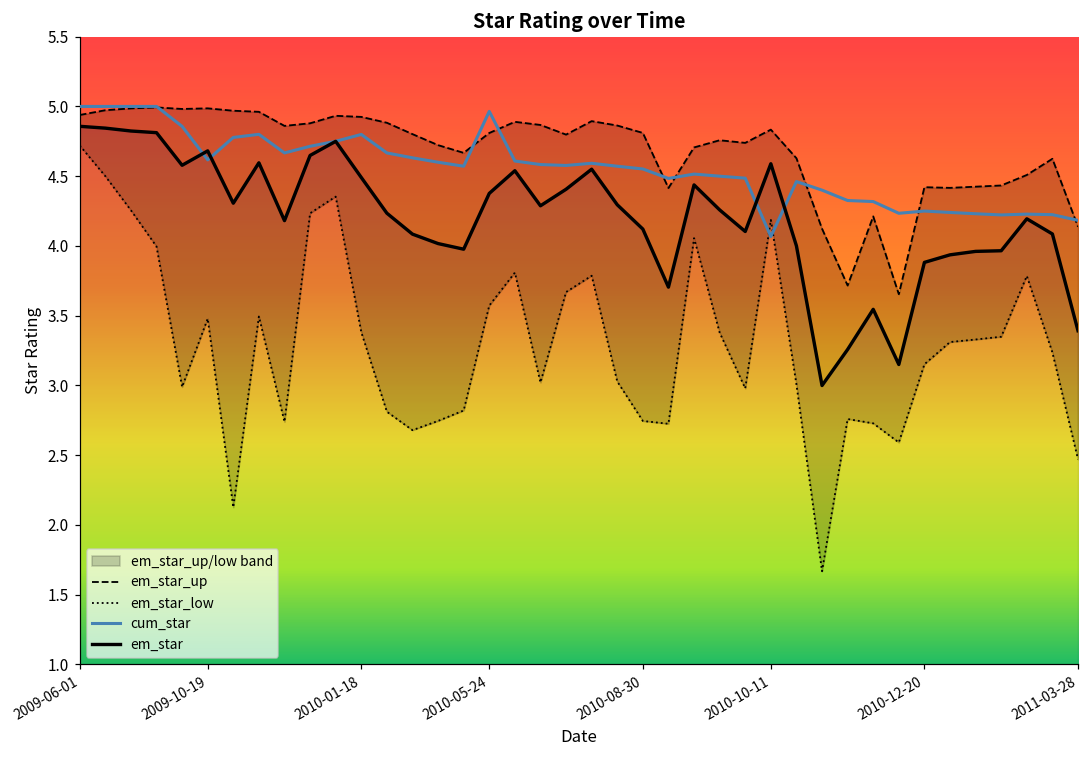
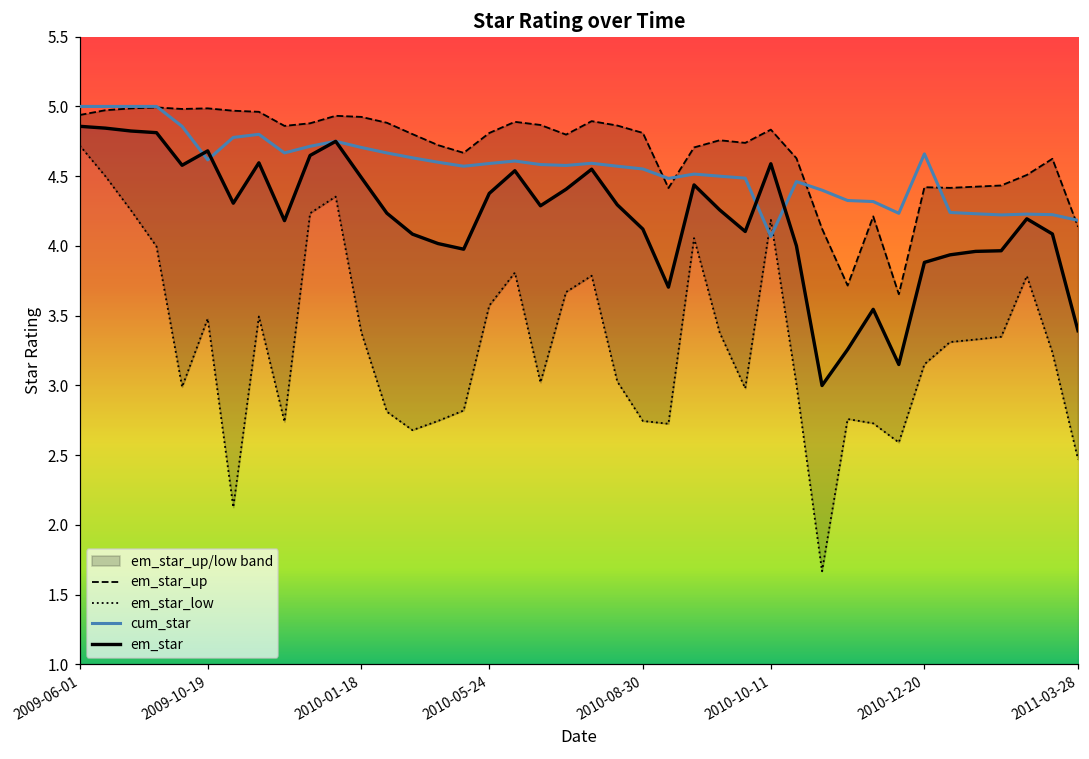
cum_star, 2010-01-18: 4.80 -> 4.71
cum_star, 2010-05-24: 4.96 -> 4.59
cum_star, 2010-12-20: 4.25 -> 4.66
